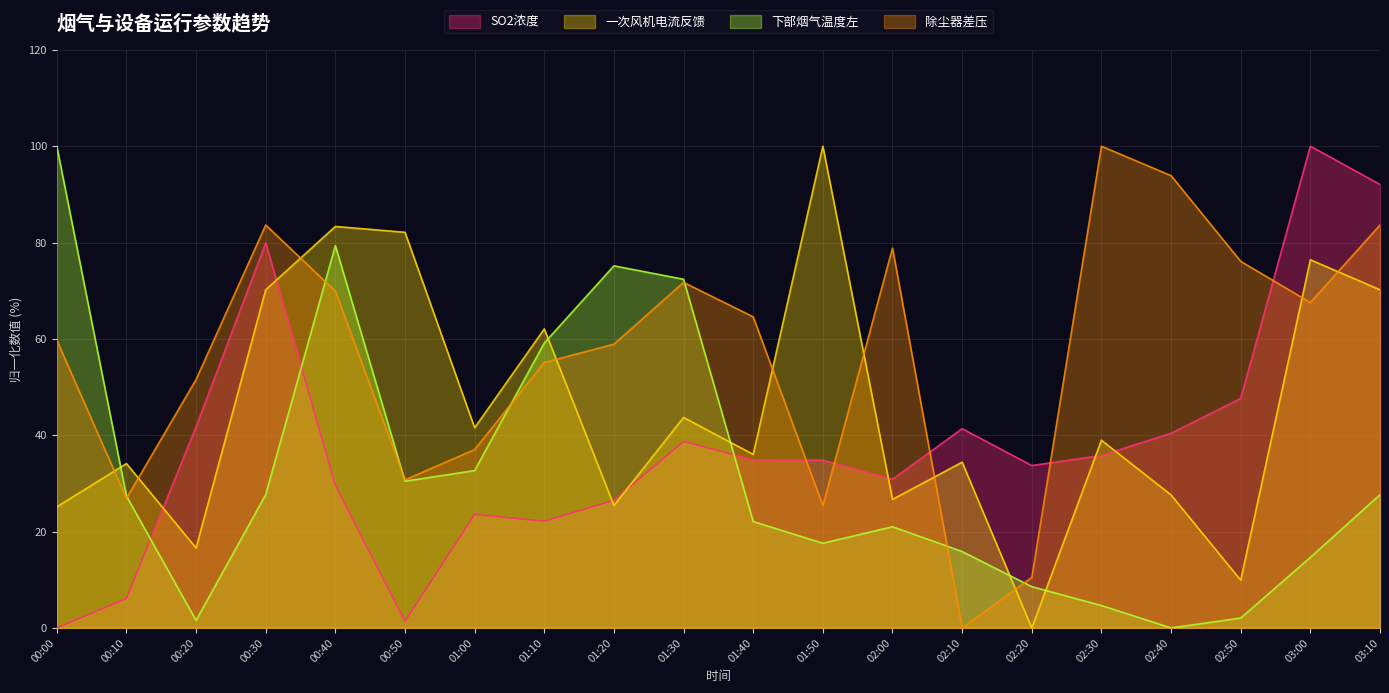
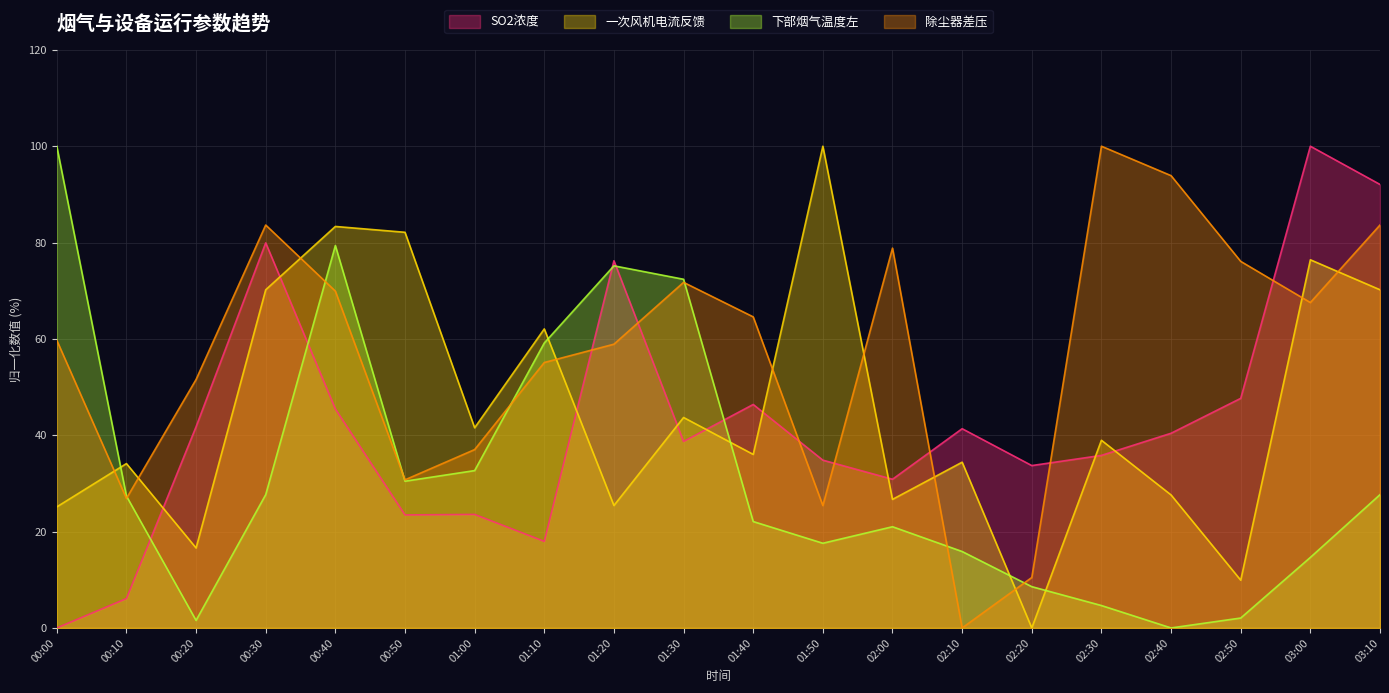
SO2浓度, 00:40: 30 -> 45
SO2浓度, 00:50: 1 -> 23
SO2浓度, 01:10: 22 -> 18
SO2浓度, 01:20: 27 -> 76
SO2浓度, 01:40: 35 -> 46
